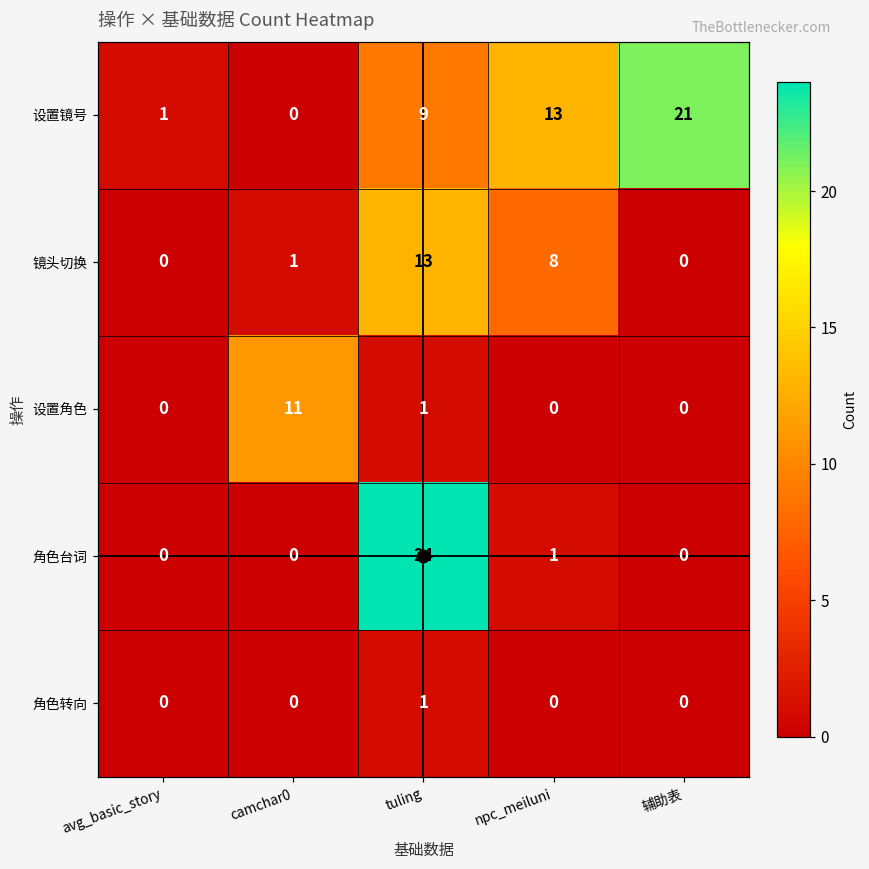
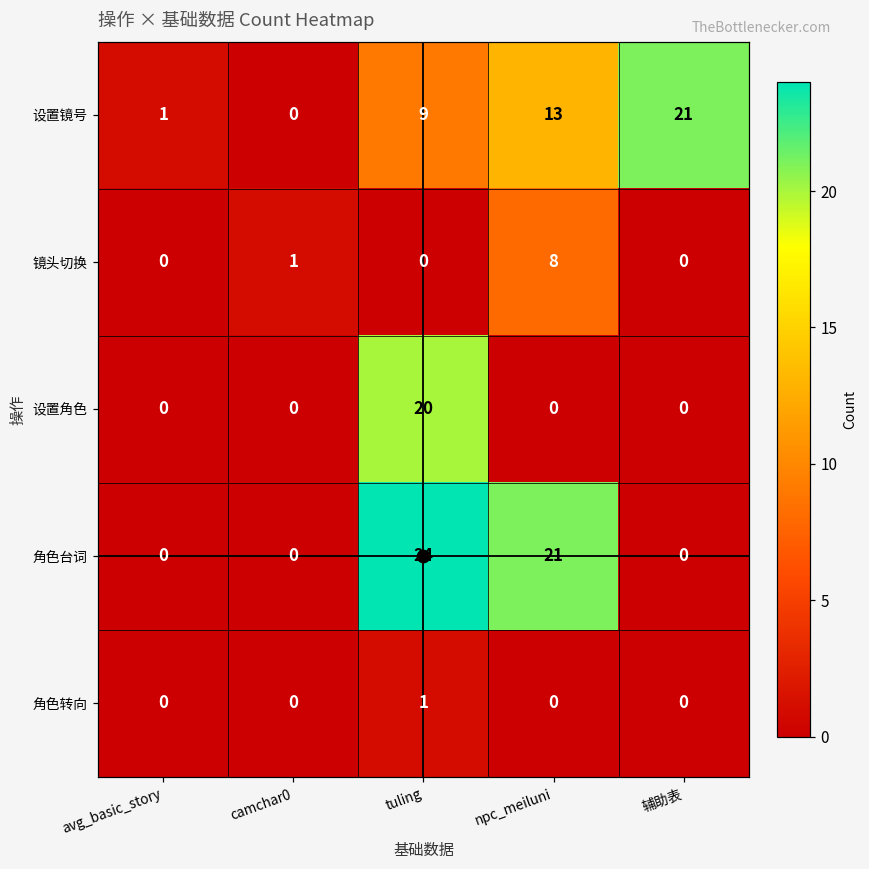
镜头切换, tuling: 13 -> 0
设置角色, camchar0: 11 -> 0
设置角色, tuling: 1 -> 20
角色台词, npc_meiluni: 1 -> 21
